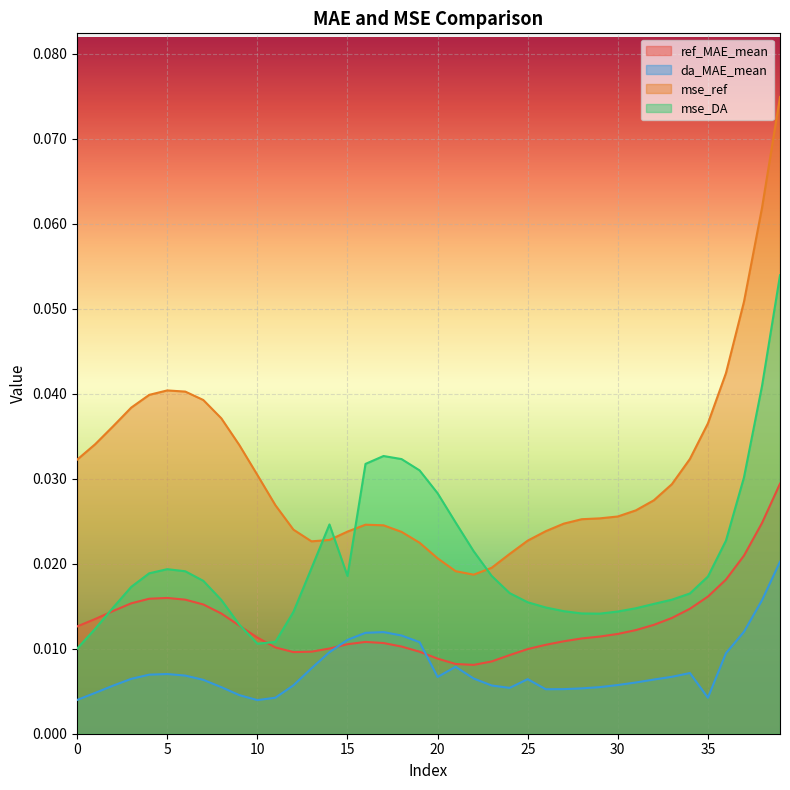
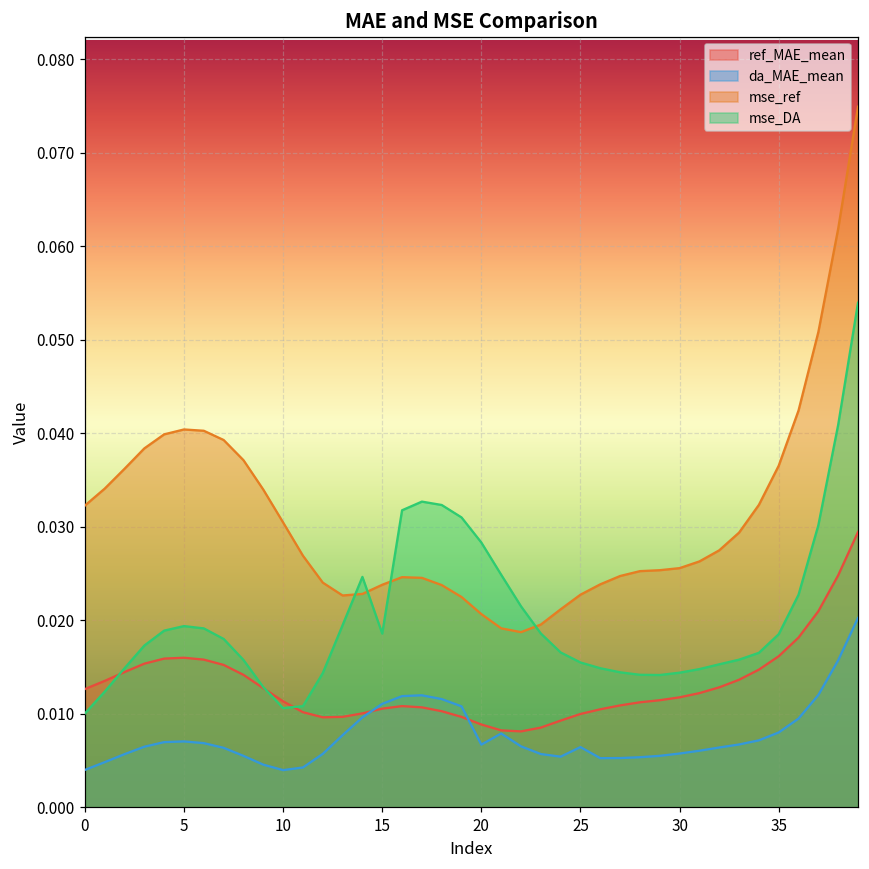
da_MAE_mean, 35: 0.004 -> 0.008
